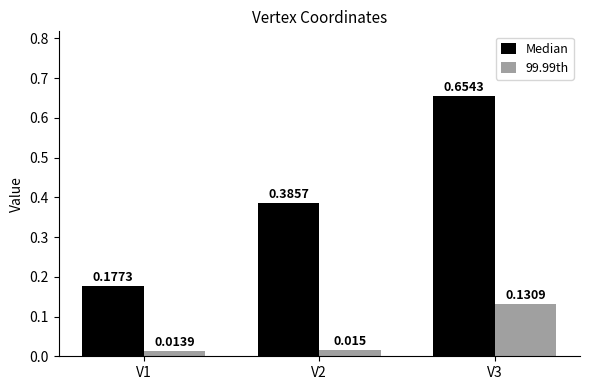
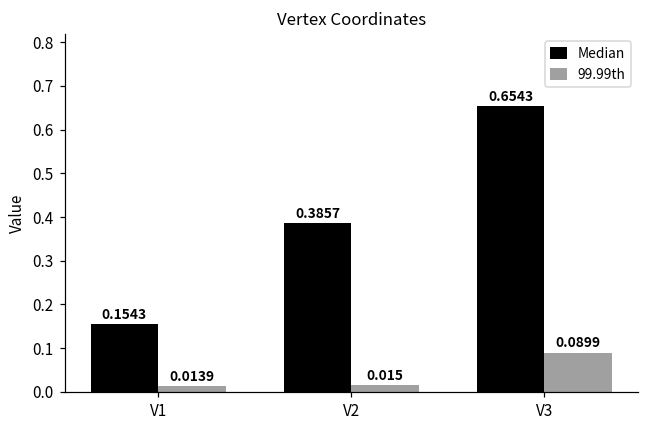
Median, V1: 0.1773 -> 0.1543
99.99th, V3: 0.1309 -> 0.0899
